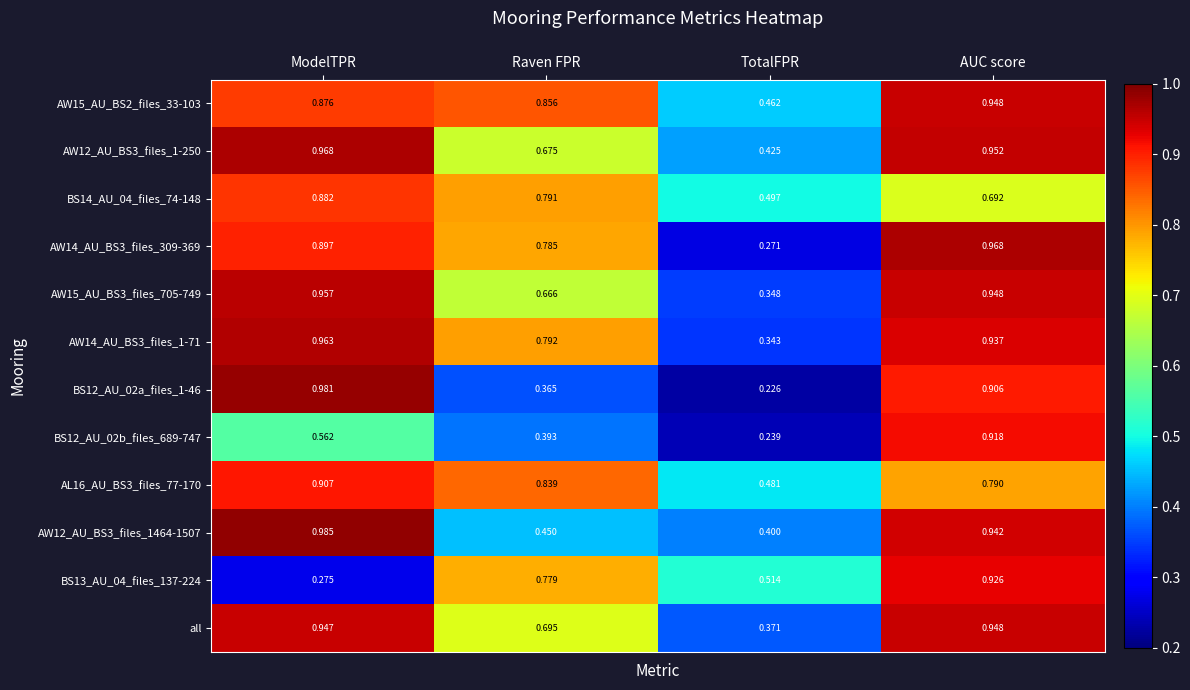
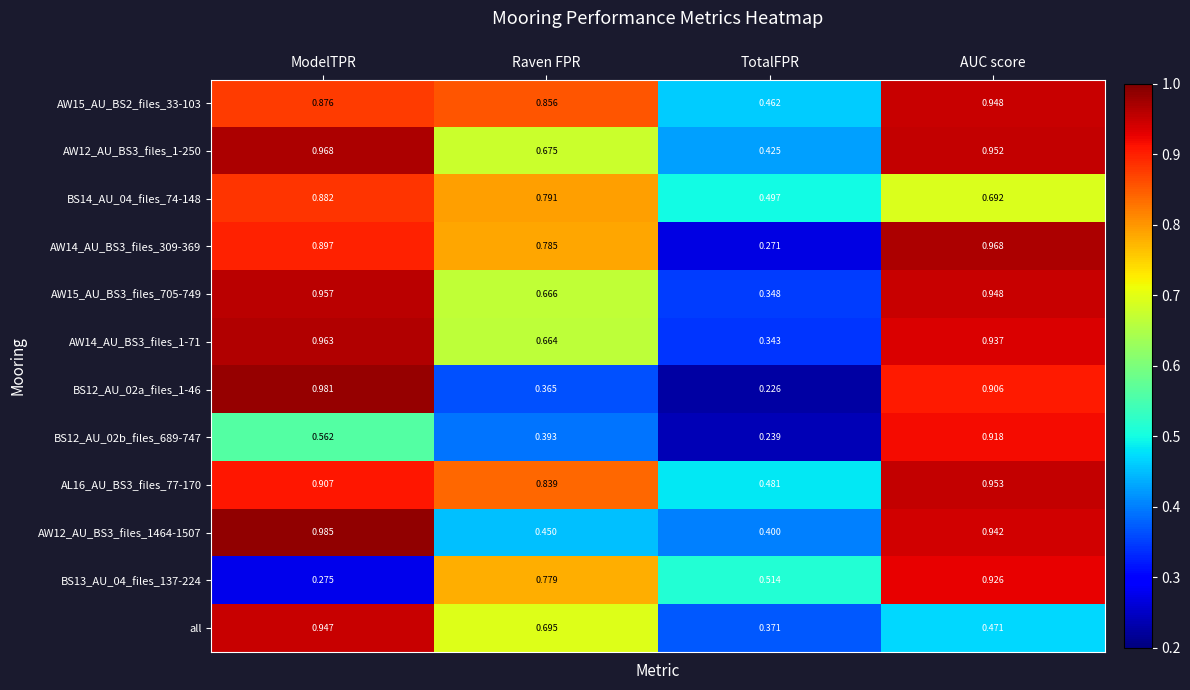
AW14_AU_BS3_files_1-71, Raven FPR: 0.792 -> 0.664
AL16_AU_BS3_files_77-170, AUC score: 0.790 -> 0.953
all, AUC score: 0.948 -> 0.471
